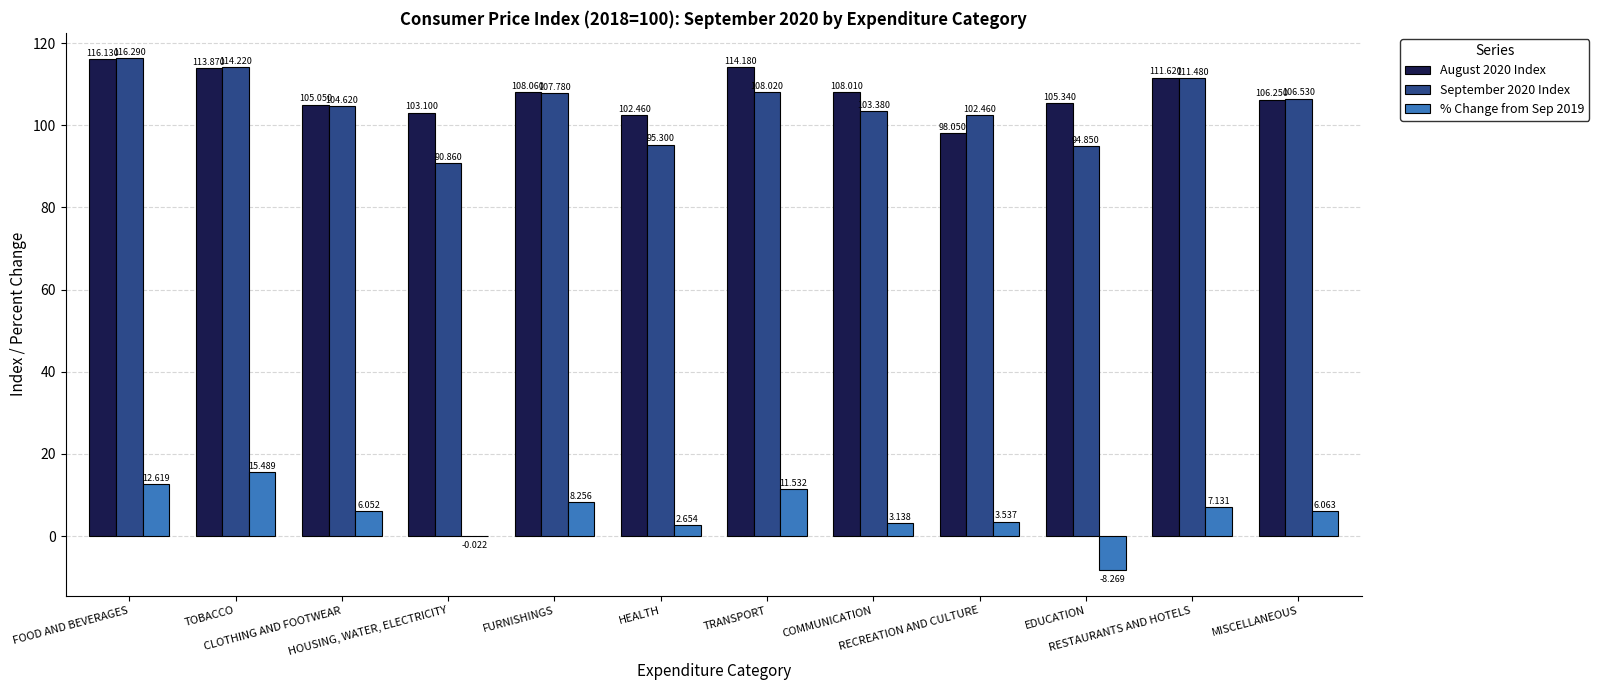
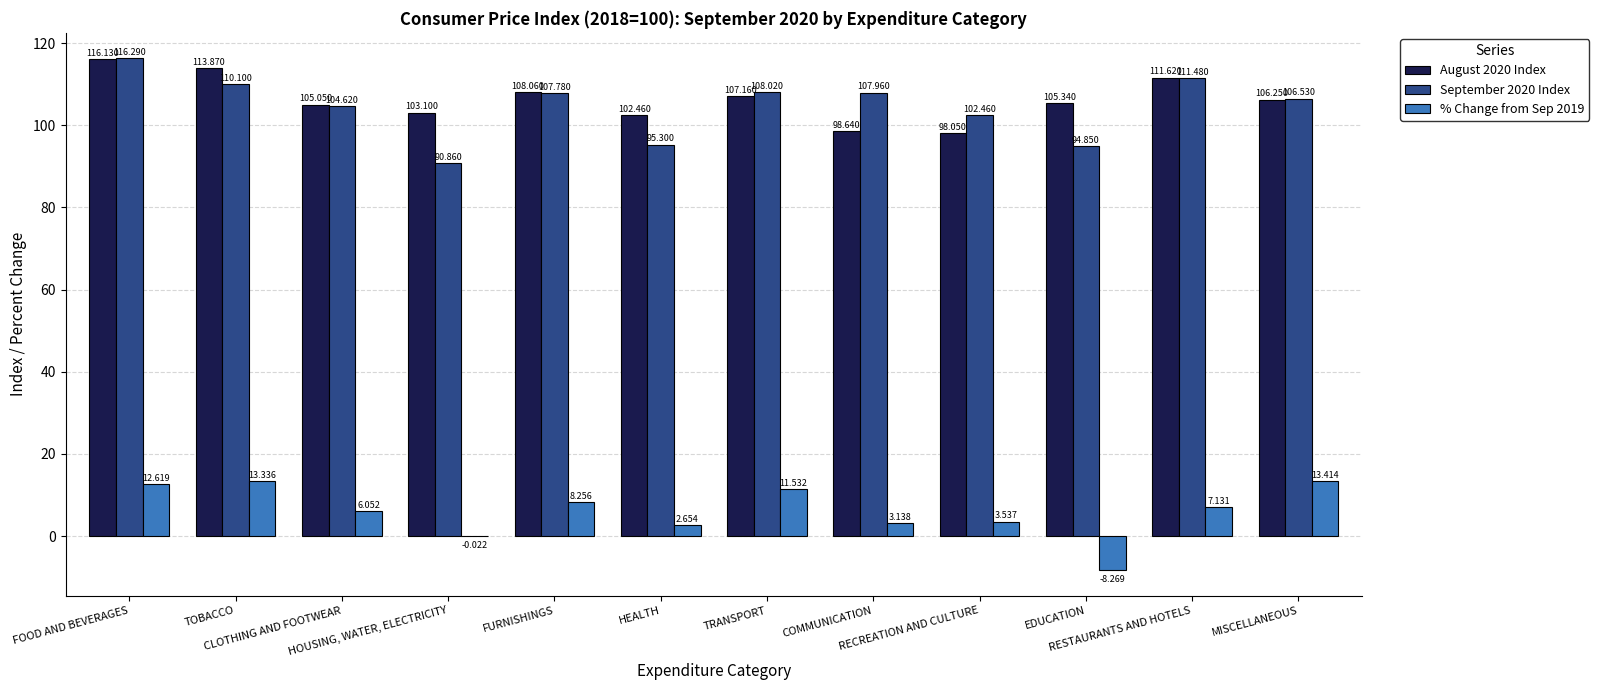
September 2020 Index, TOBACCO: 114.220 -> 110.100
% Change from Sep 2019, TOBACCO: 15.489 -> 13.336
August 2020 Index, TRANSPORT: 114.180 -> 107.160
August 2020 Index, COMMUNICATION: 108.010 -> 98.640
September 2020 Index, COMMUNICATION: 103.380 -> 107.960
% Change from Sep 2019, MISCELLANEOUS: 6.063 -> 13.414
